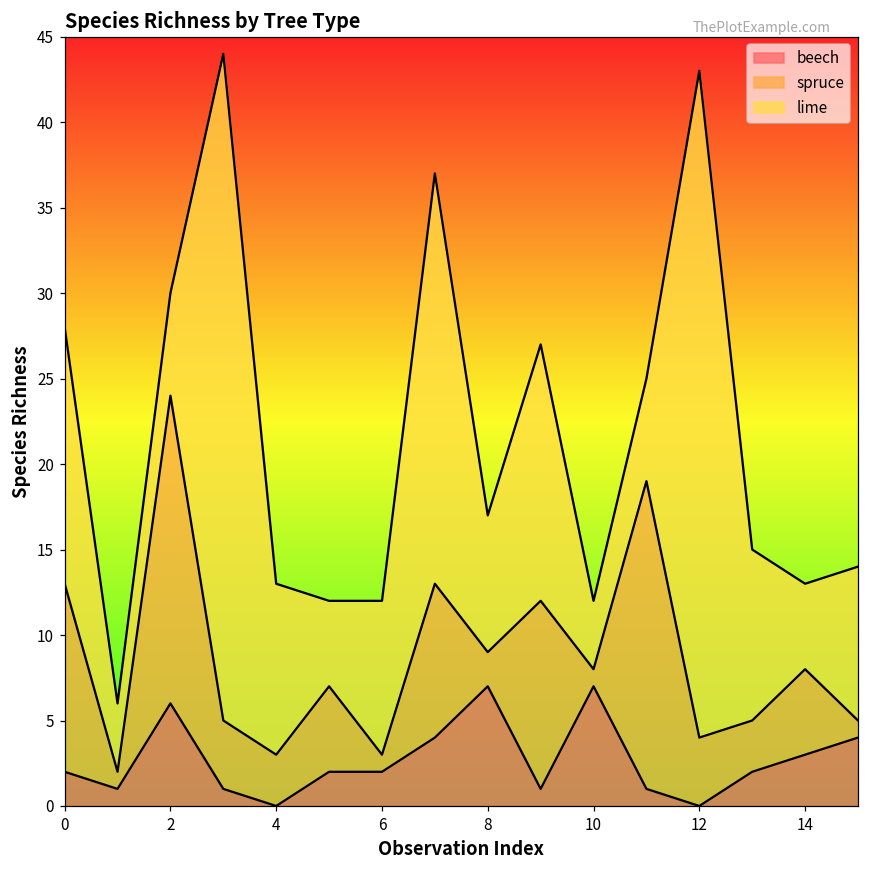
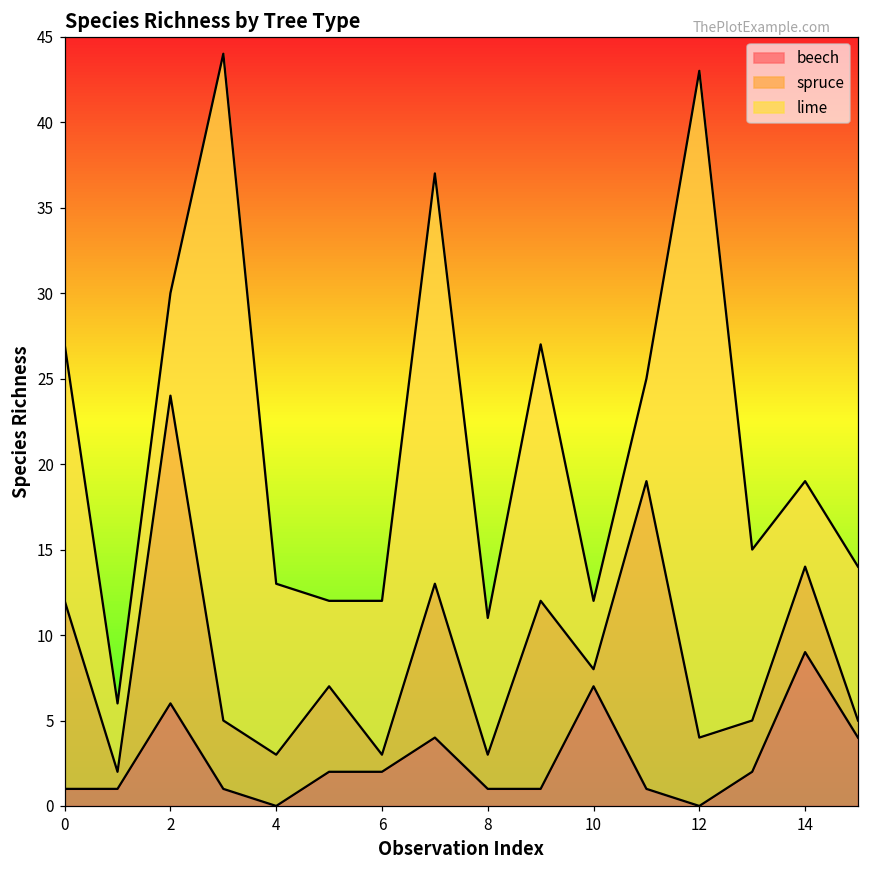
beech, 0: 2 -> 1
beech, 8: 7 -> 1
beech, 14: 3 -> 9
